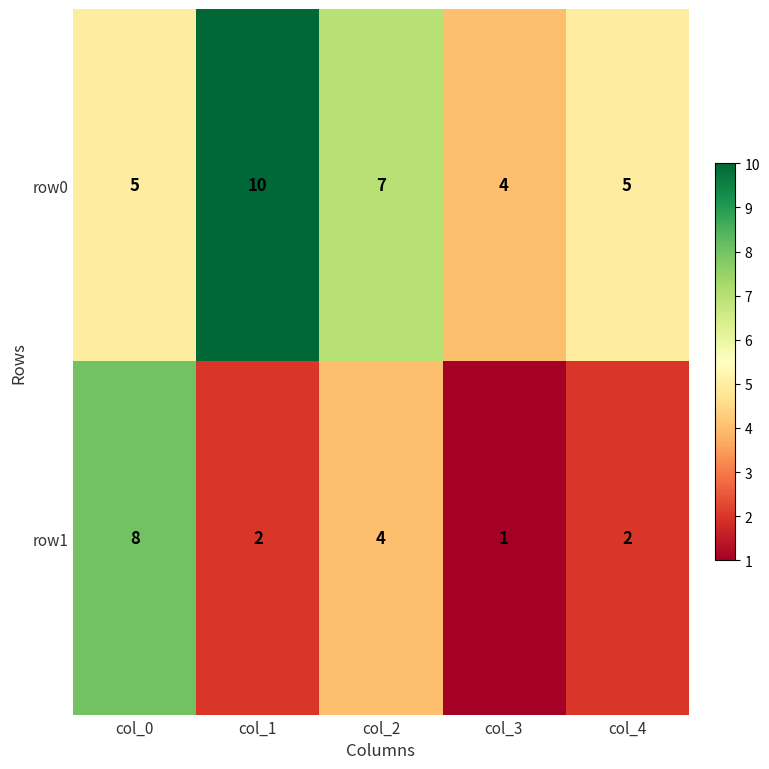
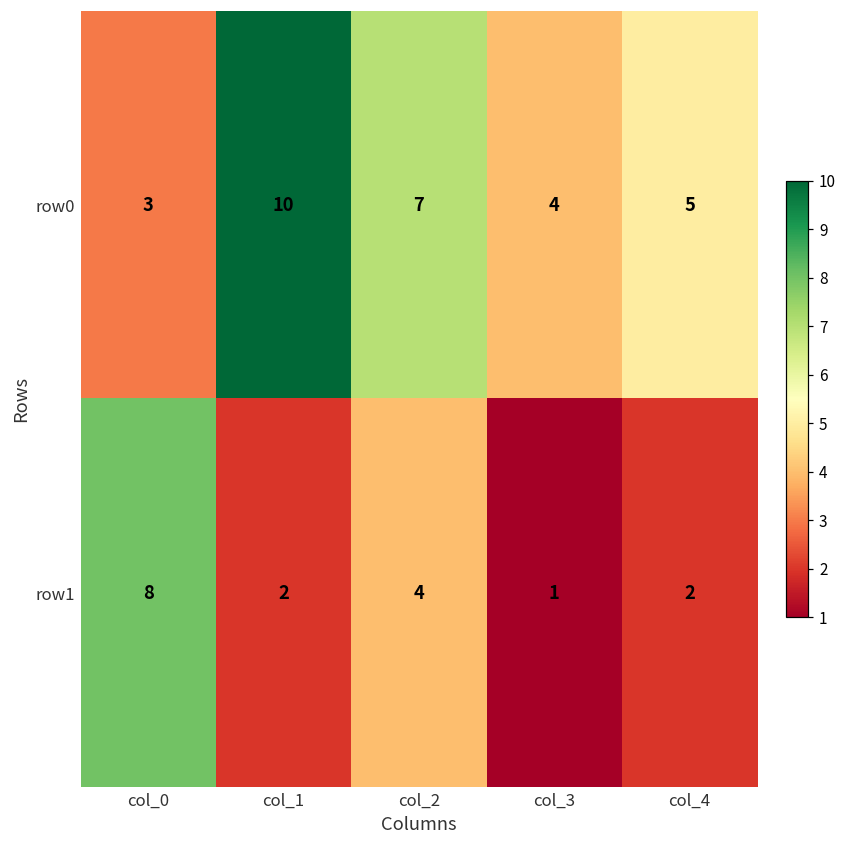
row0, col_0: 5 -> 3
